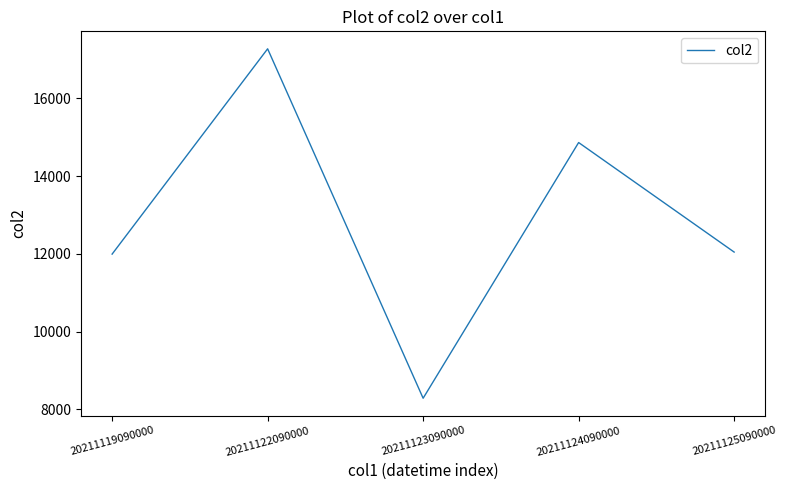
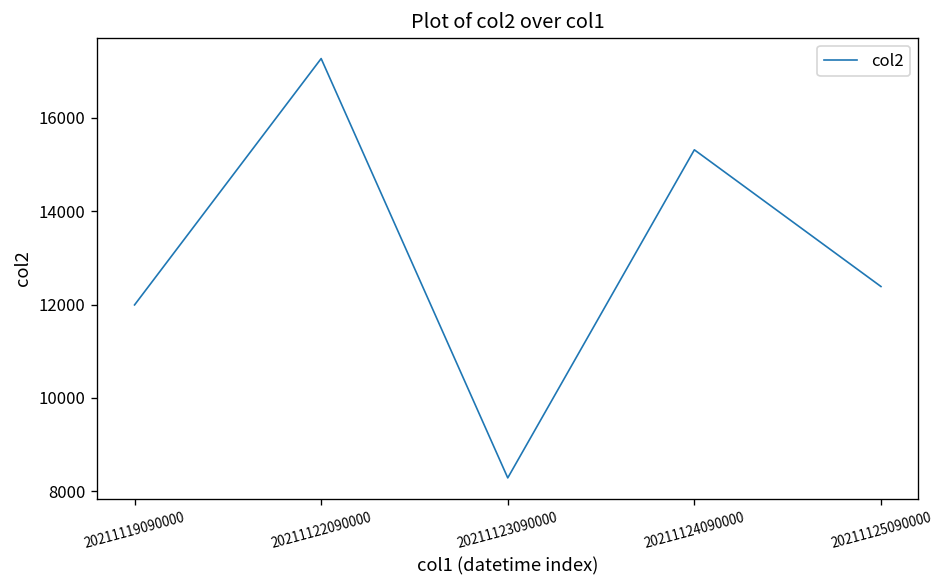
20211124090000: 14900 -> 15300
20211125090000: 12000 -> 12400
